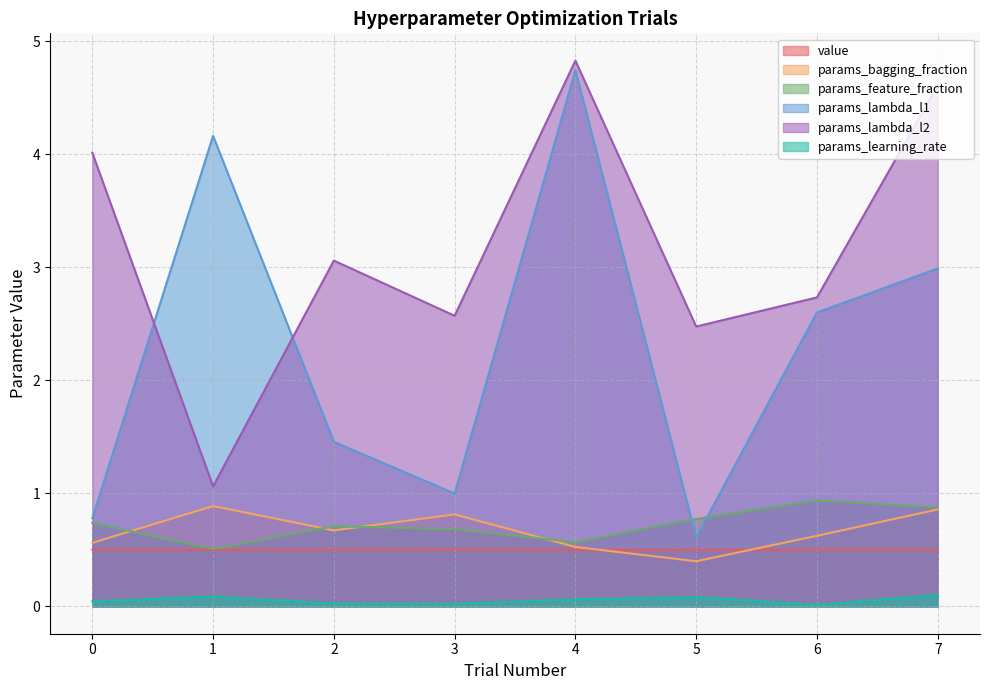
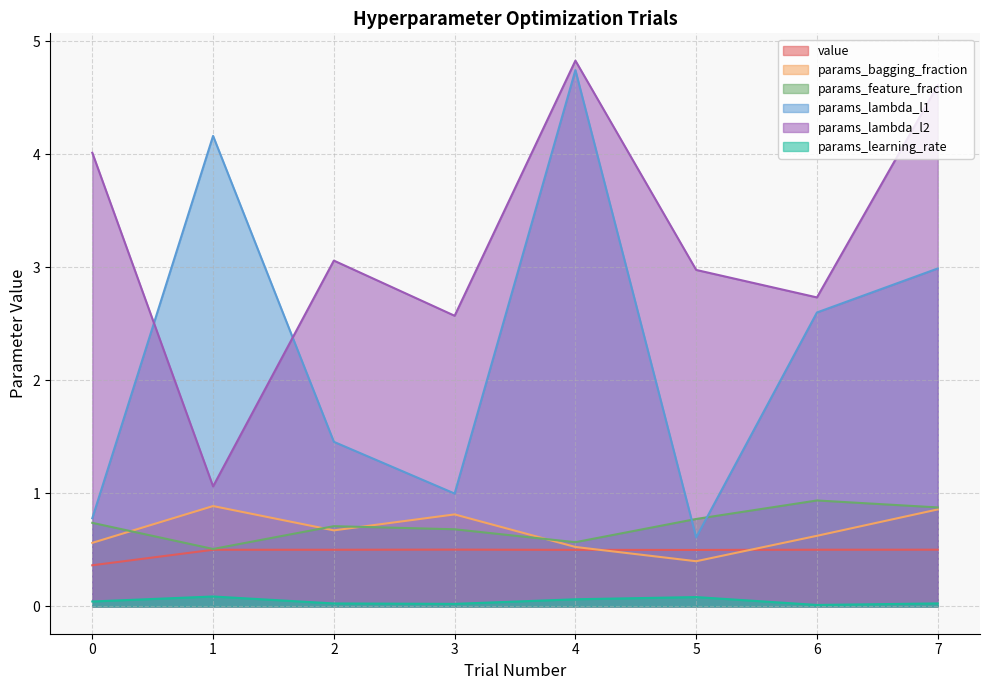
value, 0: 0.50 -> 0.36
params_lambda_l2, 5: 2.48 -> 2.98
params_learning_rate, 7: 0.10 -> 0.03
